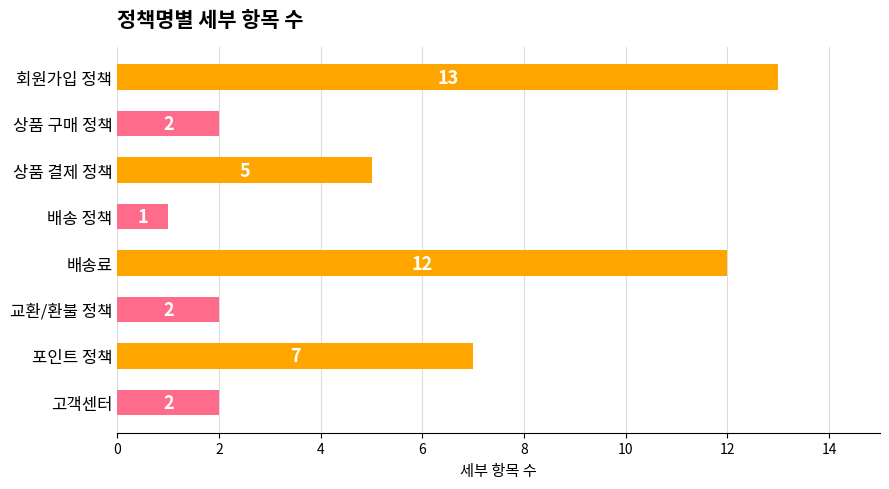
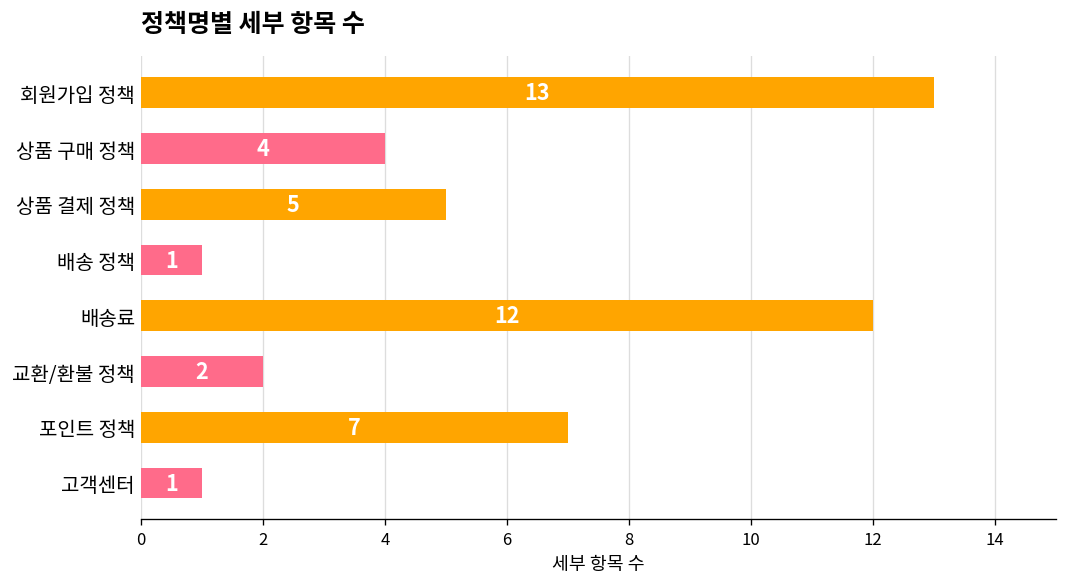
상품 구매 정책: 2 -> 4
고객센터: 2 -> 1
